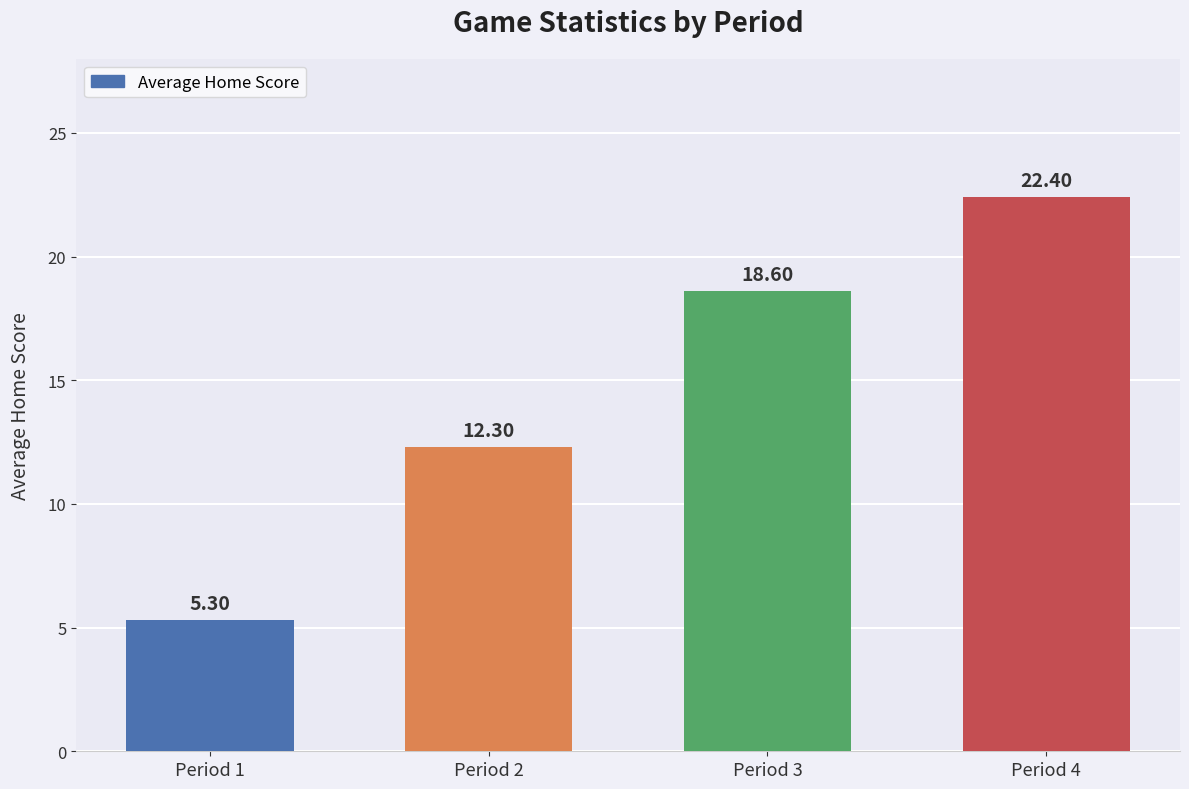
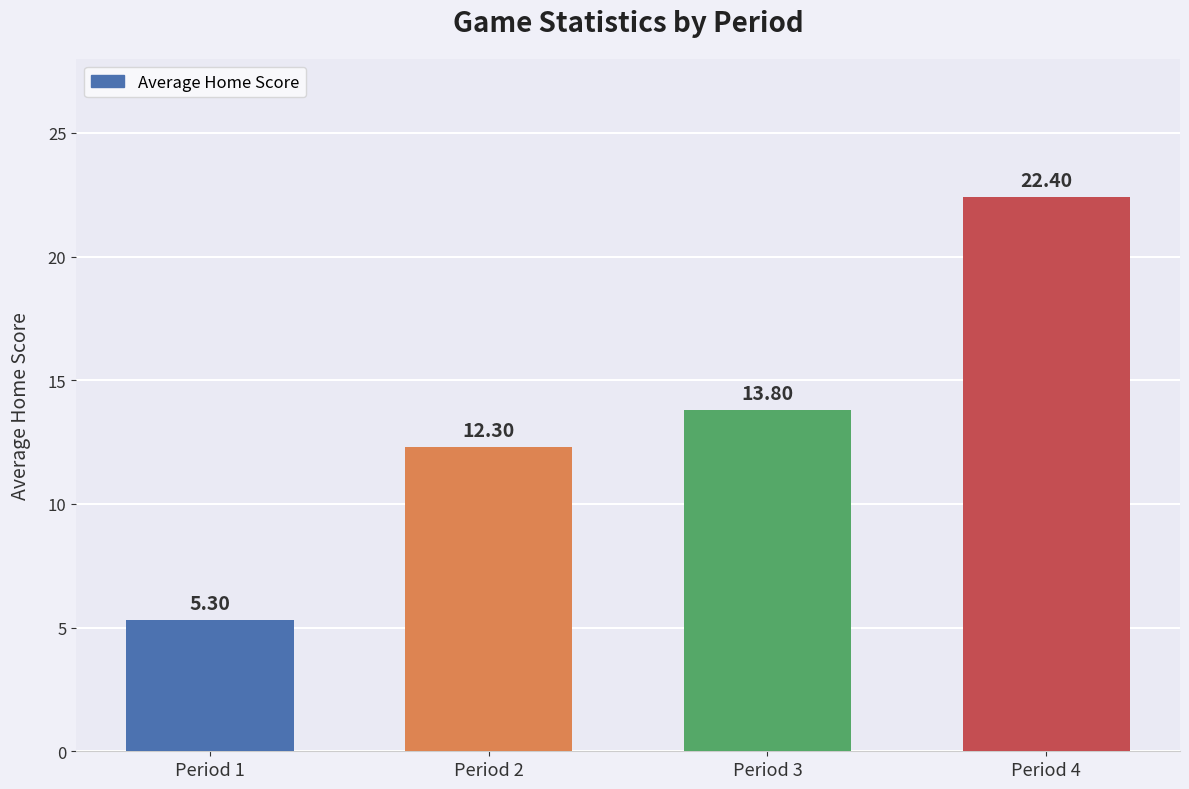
Period 3: 18.60 -> 13.80
